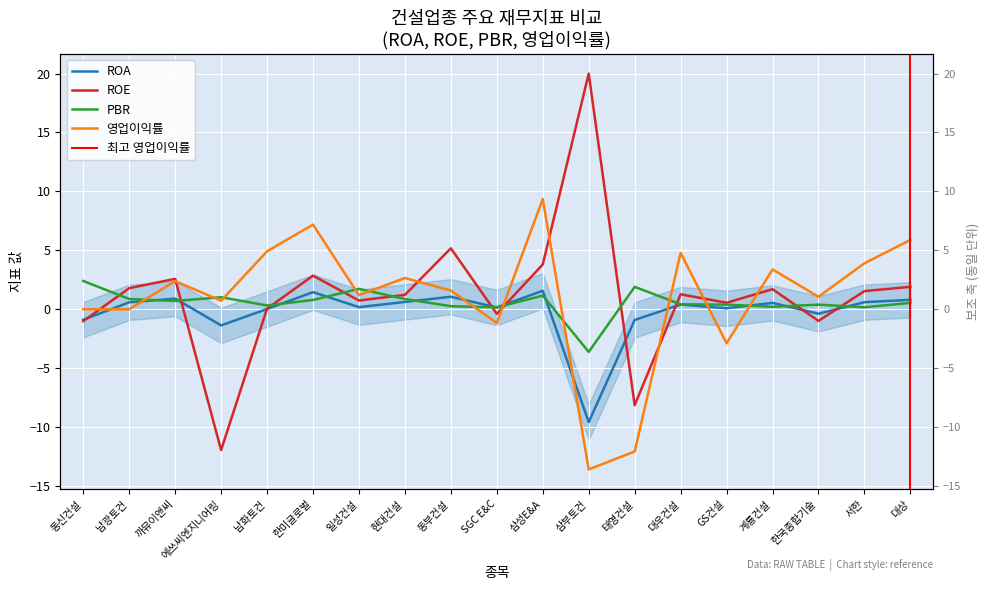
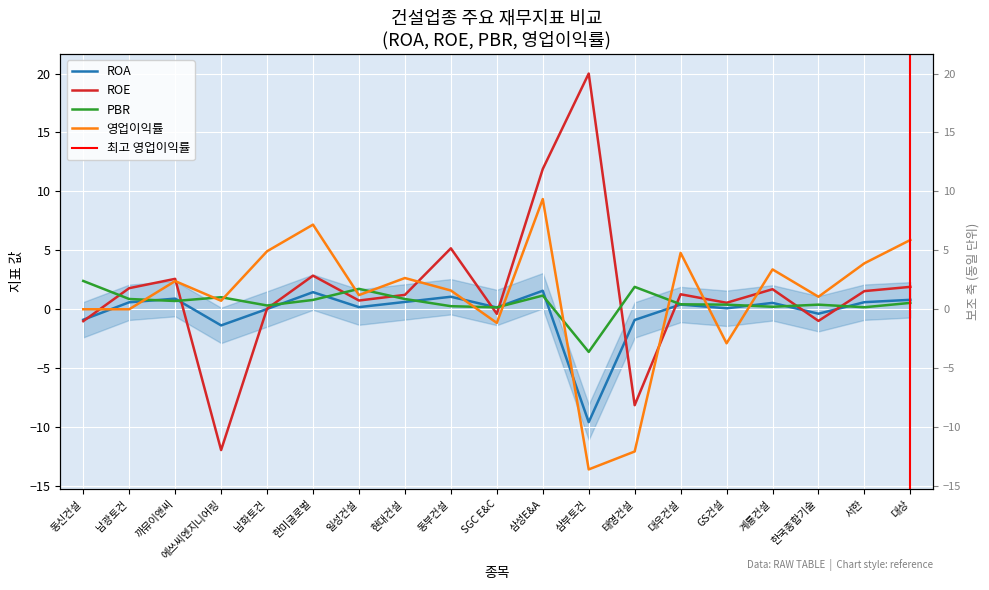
ROE, 삼성E&A: 3.8 -> 11.9
